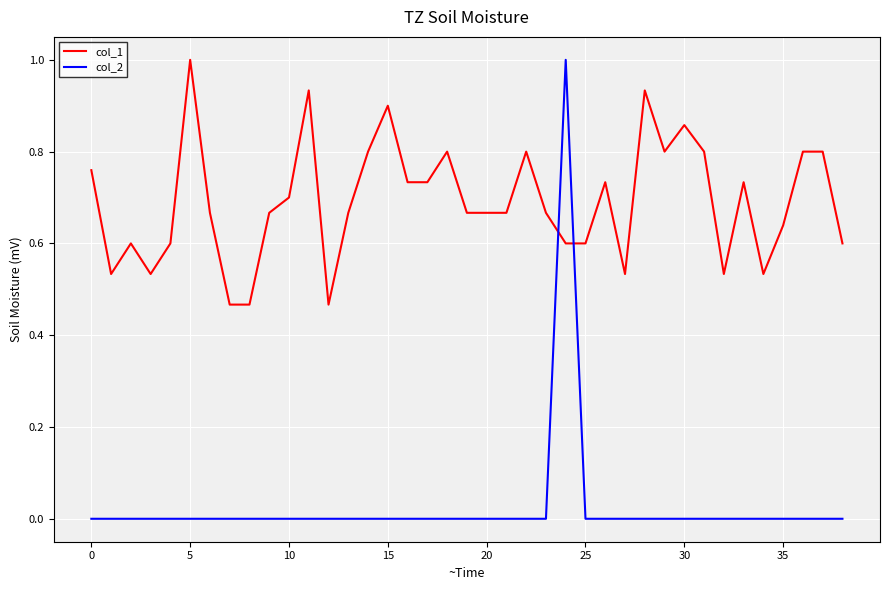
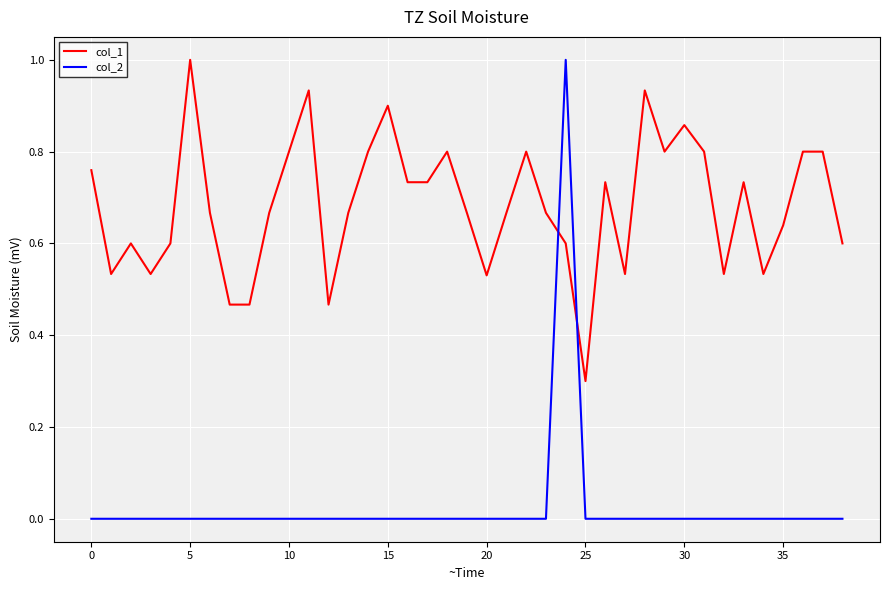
col_1, 10: 0.7 -> 0.8
col_1, 20: 0.67 -> 0.53
col_1, 25: 0.6 -> 0.3
